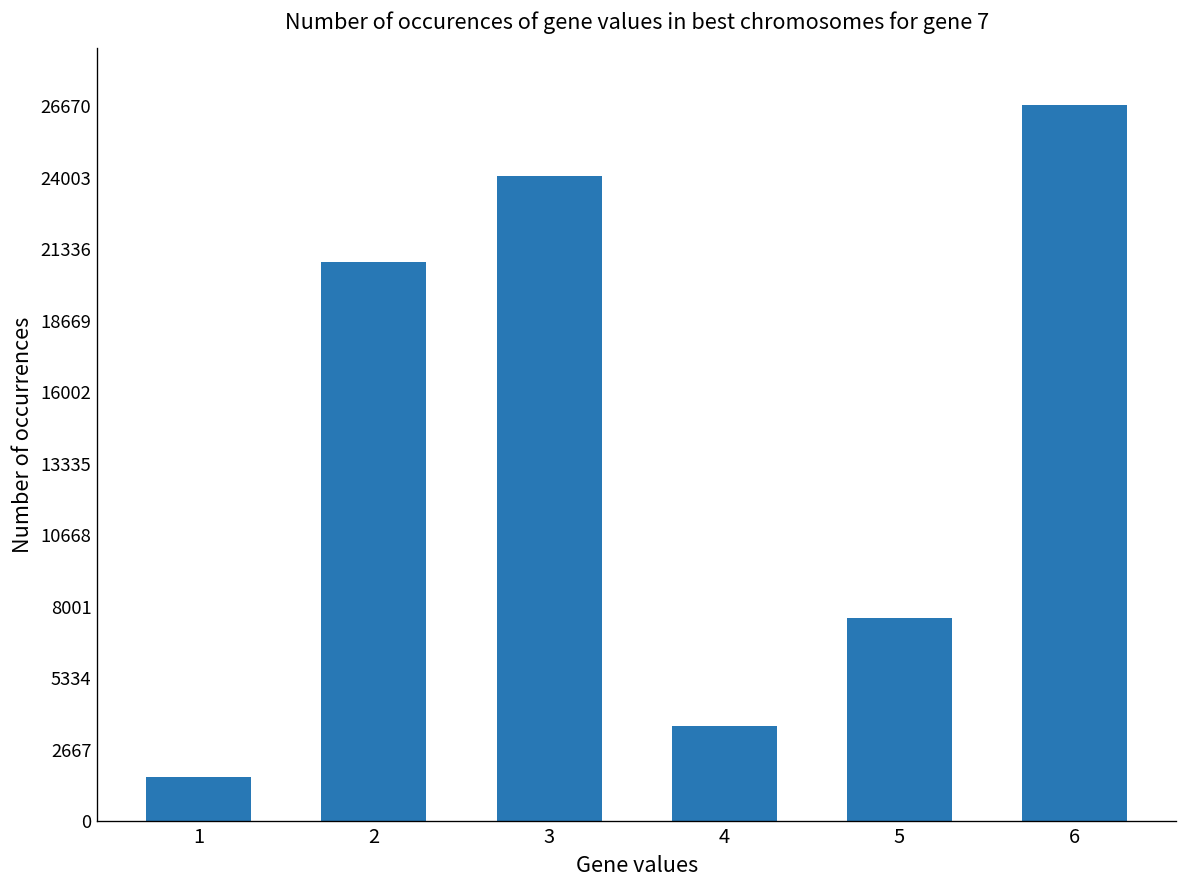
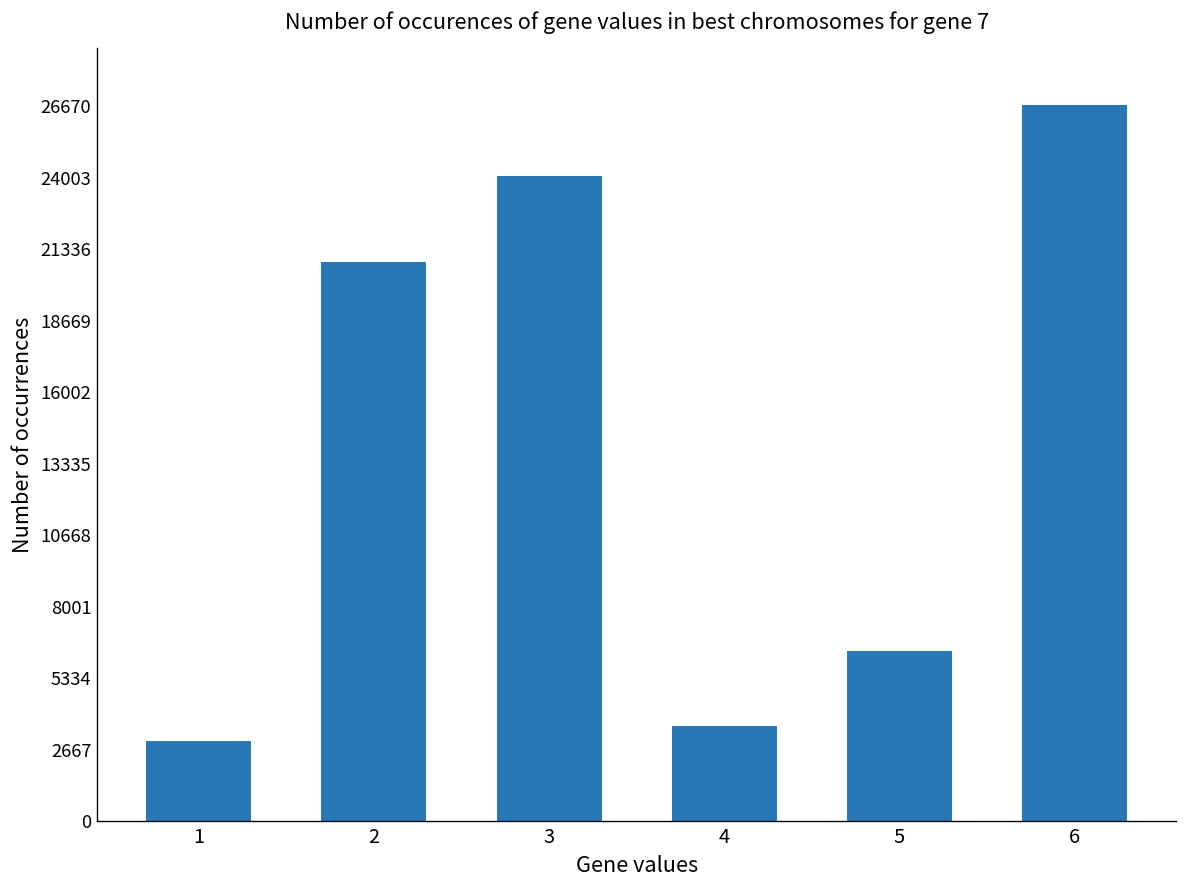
1: 1600 -> 3000
5: 7500 -> 6300
